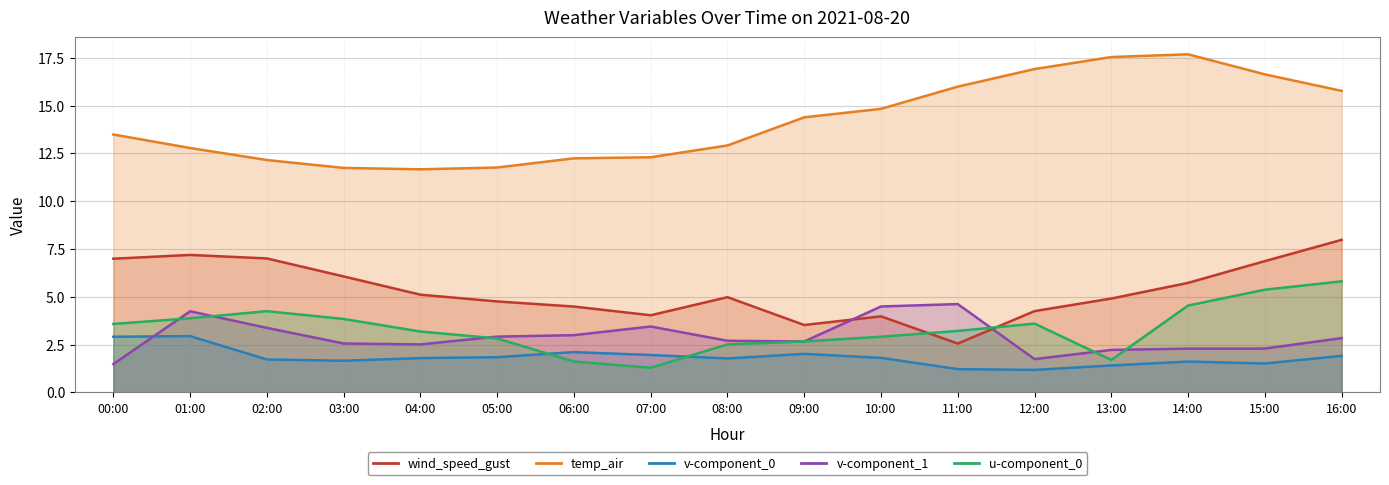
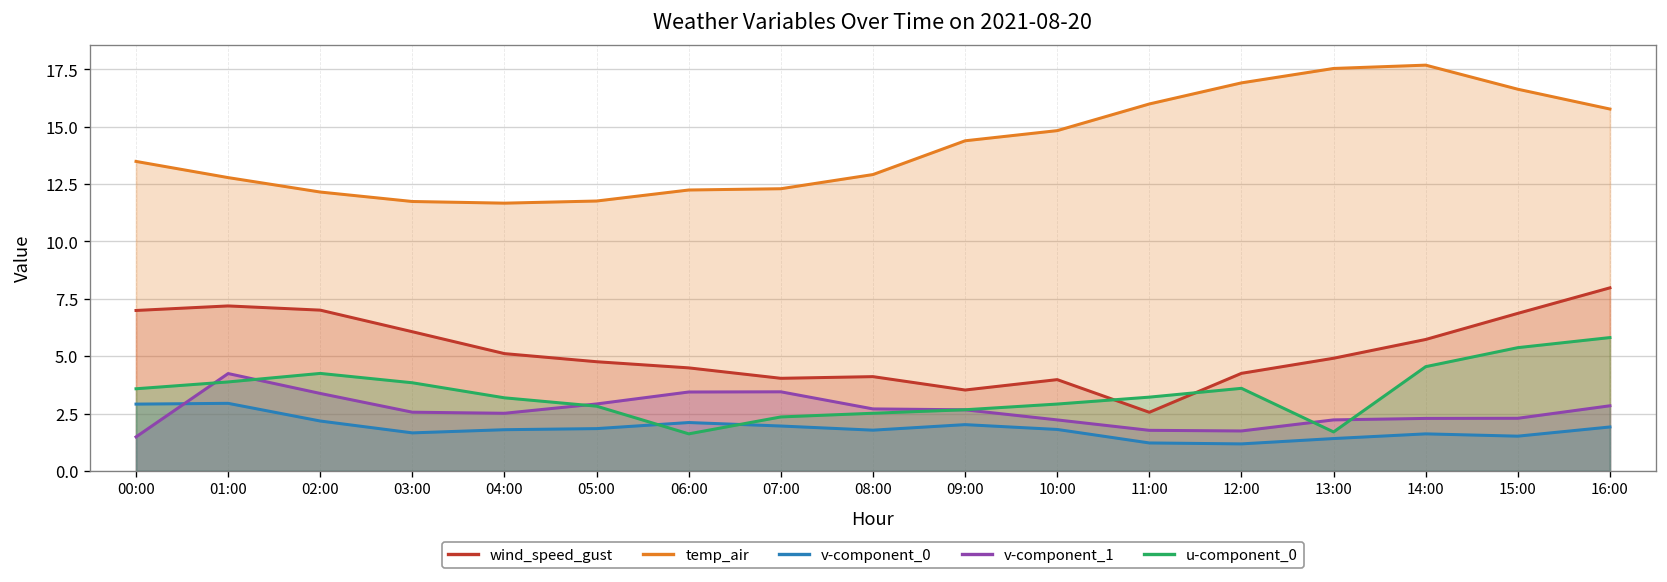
v-component_0, 02:00: 1.7 -> 2.2
v-component_1, 06:00: 3.0 -> 3.4
u-component_0, 07:00: 1.3 -> 2.4
wind_speed_gust, 08:00: 5.0 -> 4.1
v-component_1, 10:00: 4.5 -> 2.2
v-component_1, 11:00: 4.6 -> 1.8
